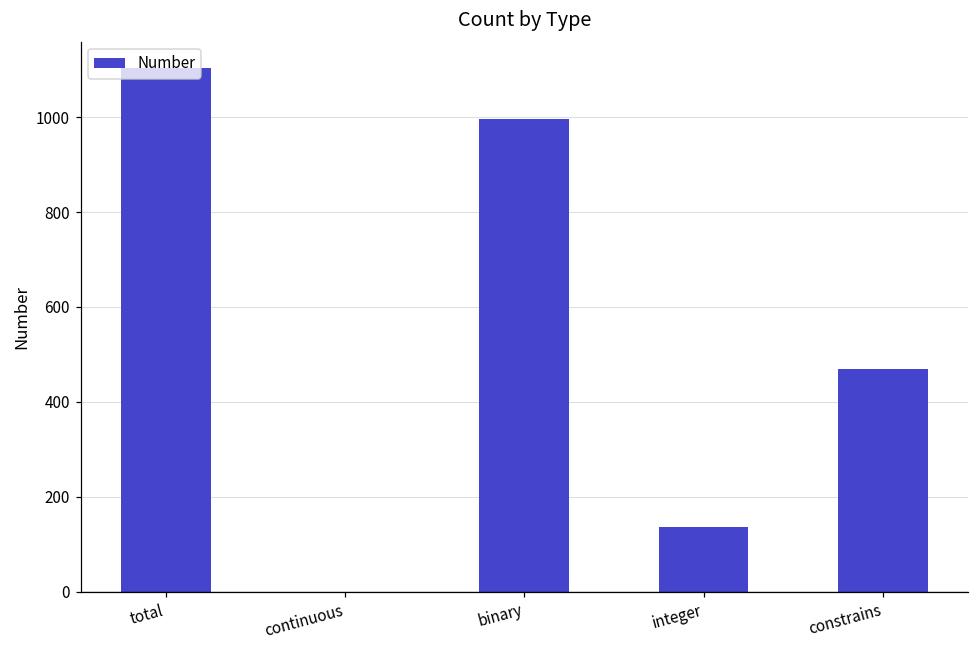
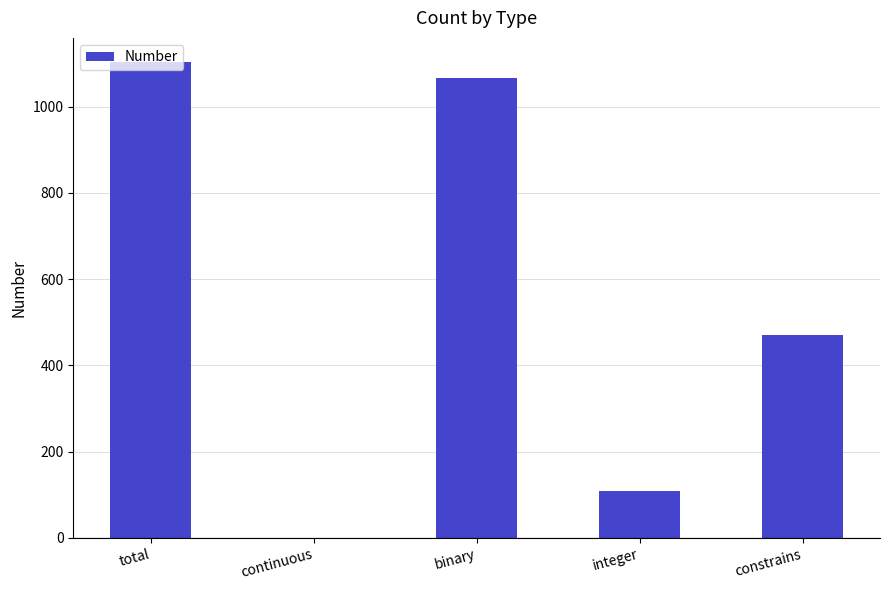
binary: 1000 -> 1070
integer: 140 -> 110
